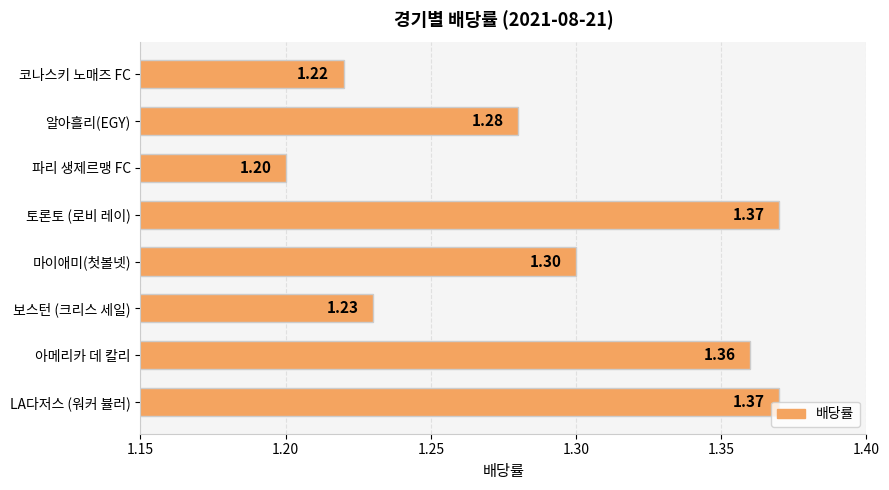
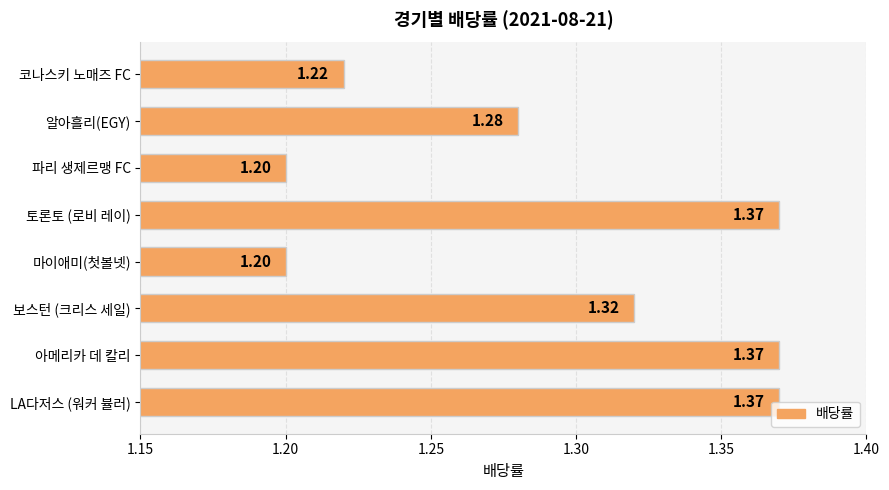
마이애미(첫볼넷): 1.30 -> 1.20
보스턴 (크리스 세일): 1.23 -> 1.32
아메리카 데 칼리: 1.36 -> 1.37
